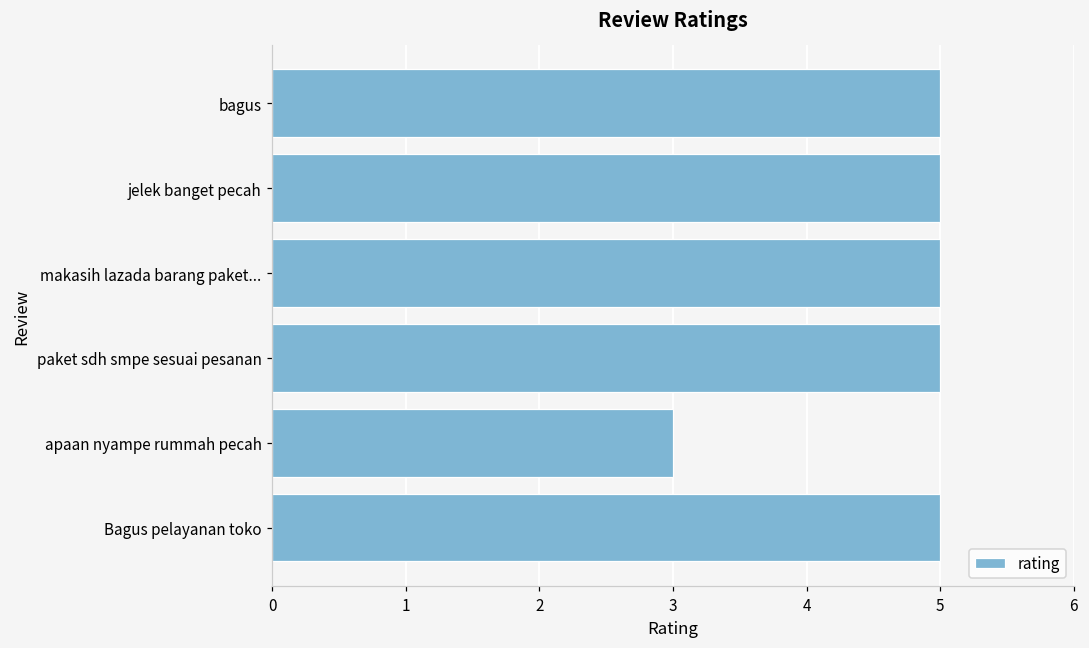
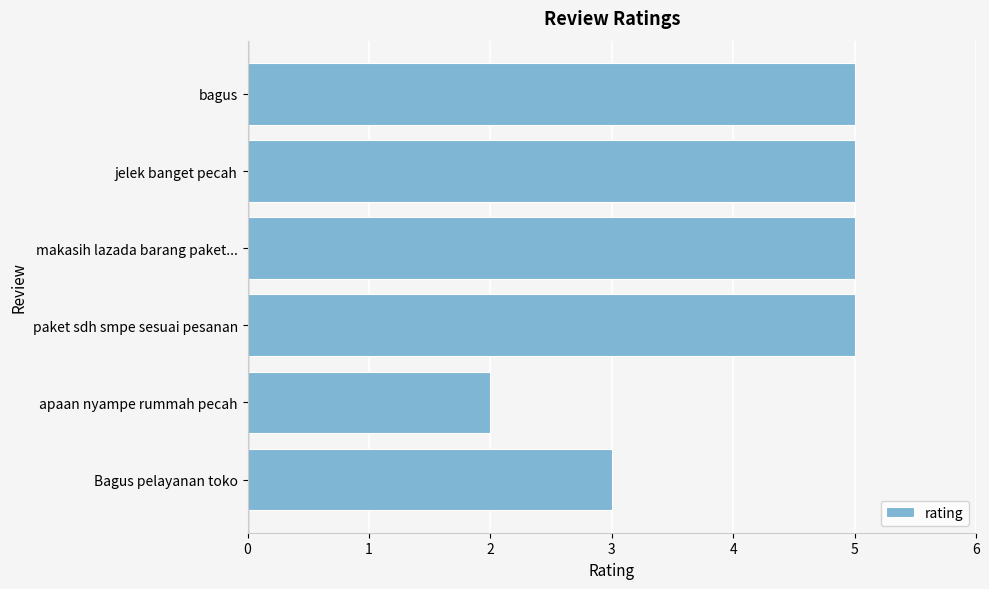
apaan nyampe rummah pecah: 3 -> 2
Bagus pelayanan toko: 5 -> 3
